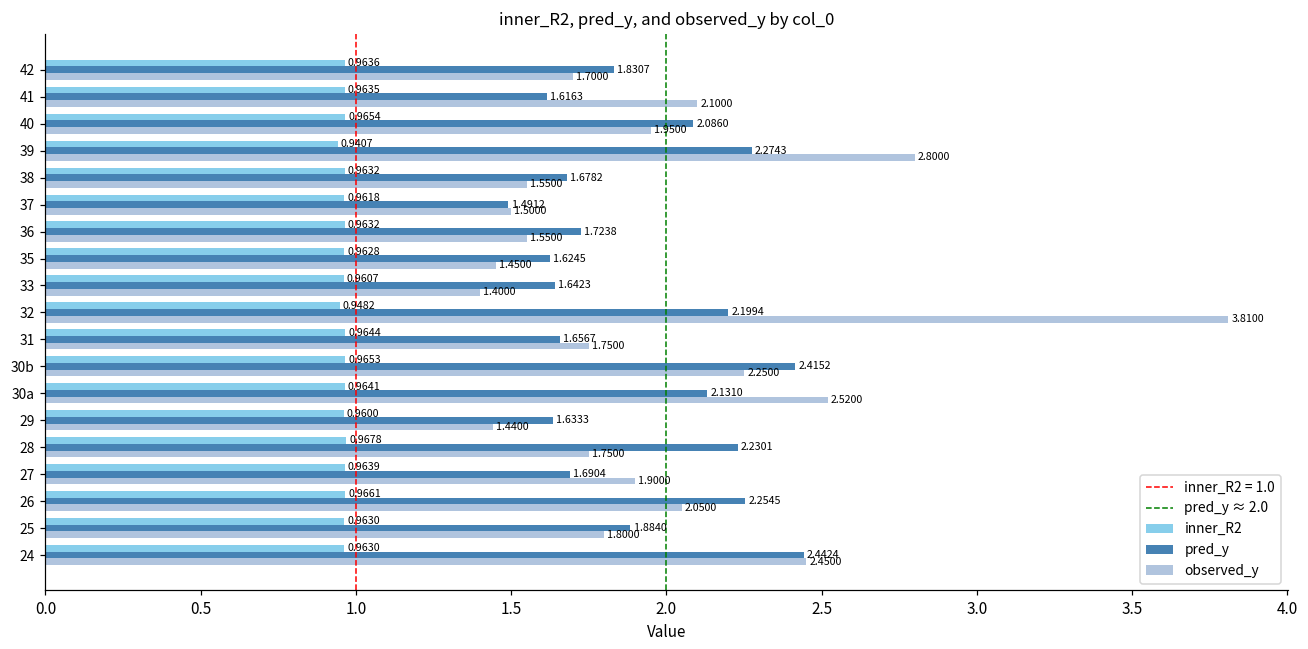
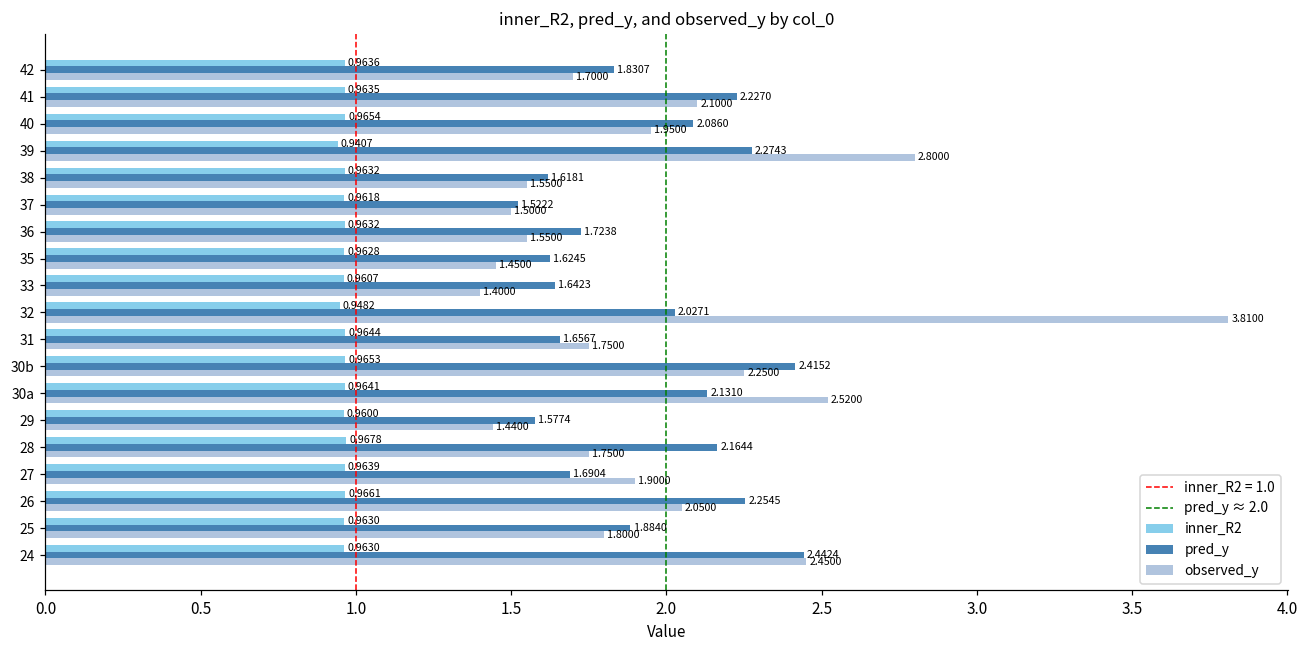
pred_y, 41: 1.6163 -> 2.2270
pred_y, 38: 1.6782 -> 1.6181
pred_y, 37: 1.4912 -> 1.5222
pred_y, 32: 2.1994 -> 2.0271
pred_y, 29: 1.6333 -> 1.5774
pred_y, 28: 2.2301 -> 2.1644
